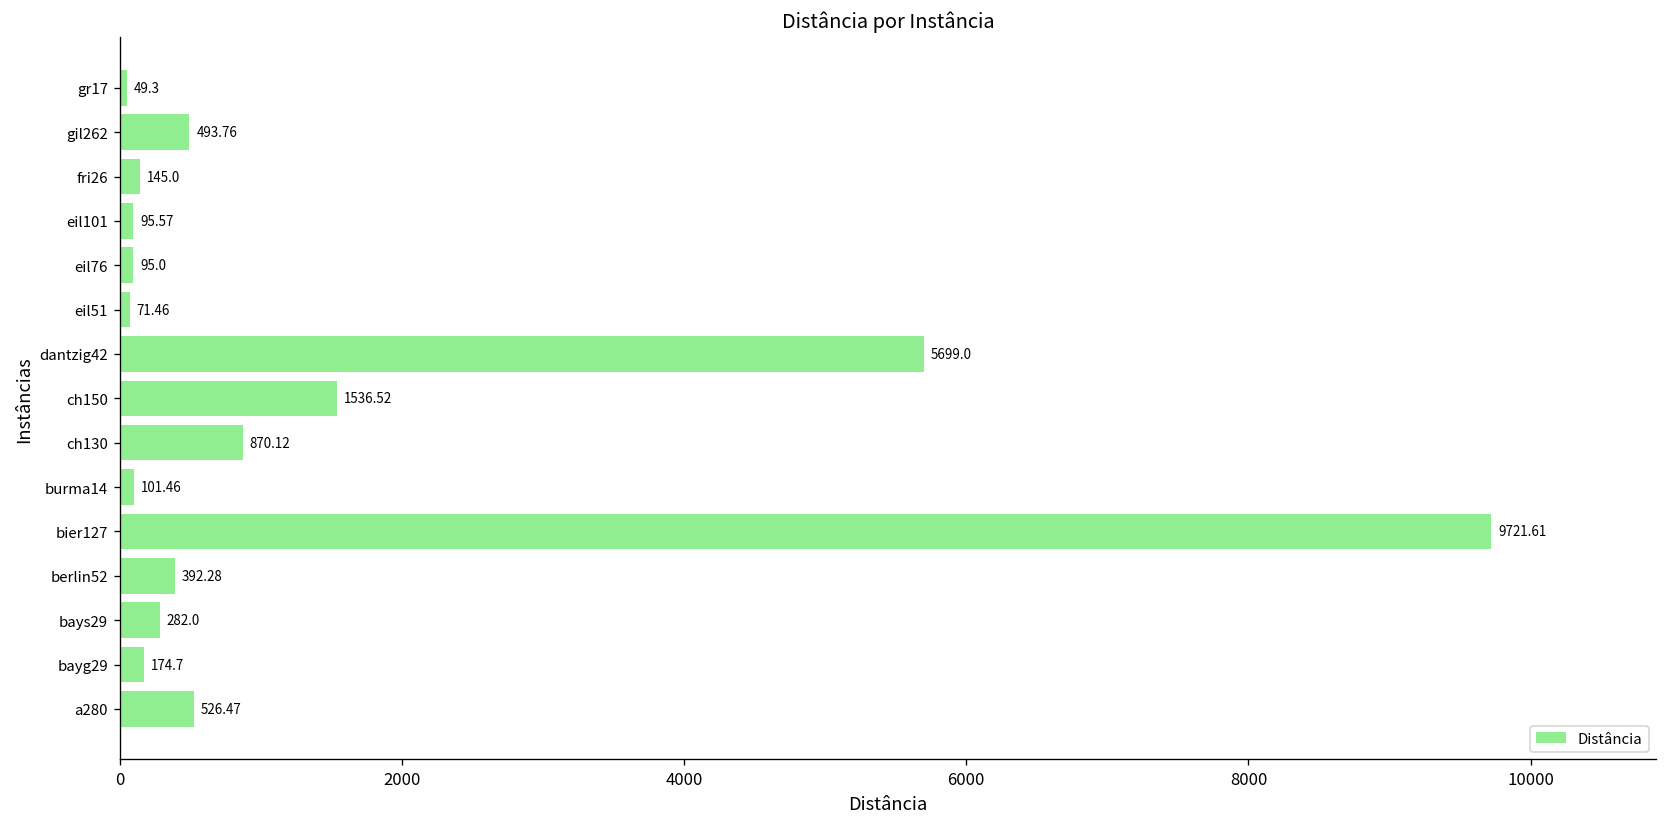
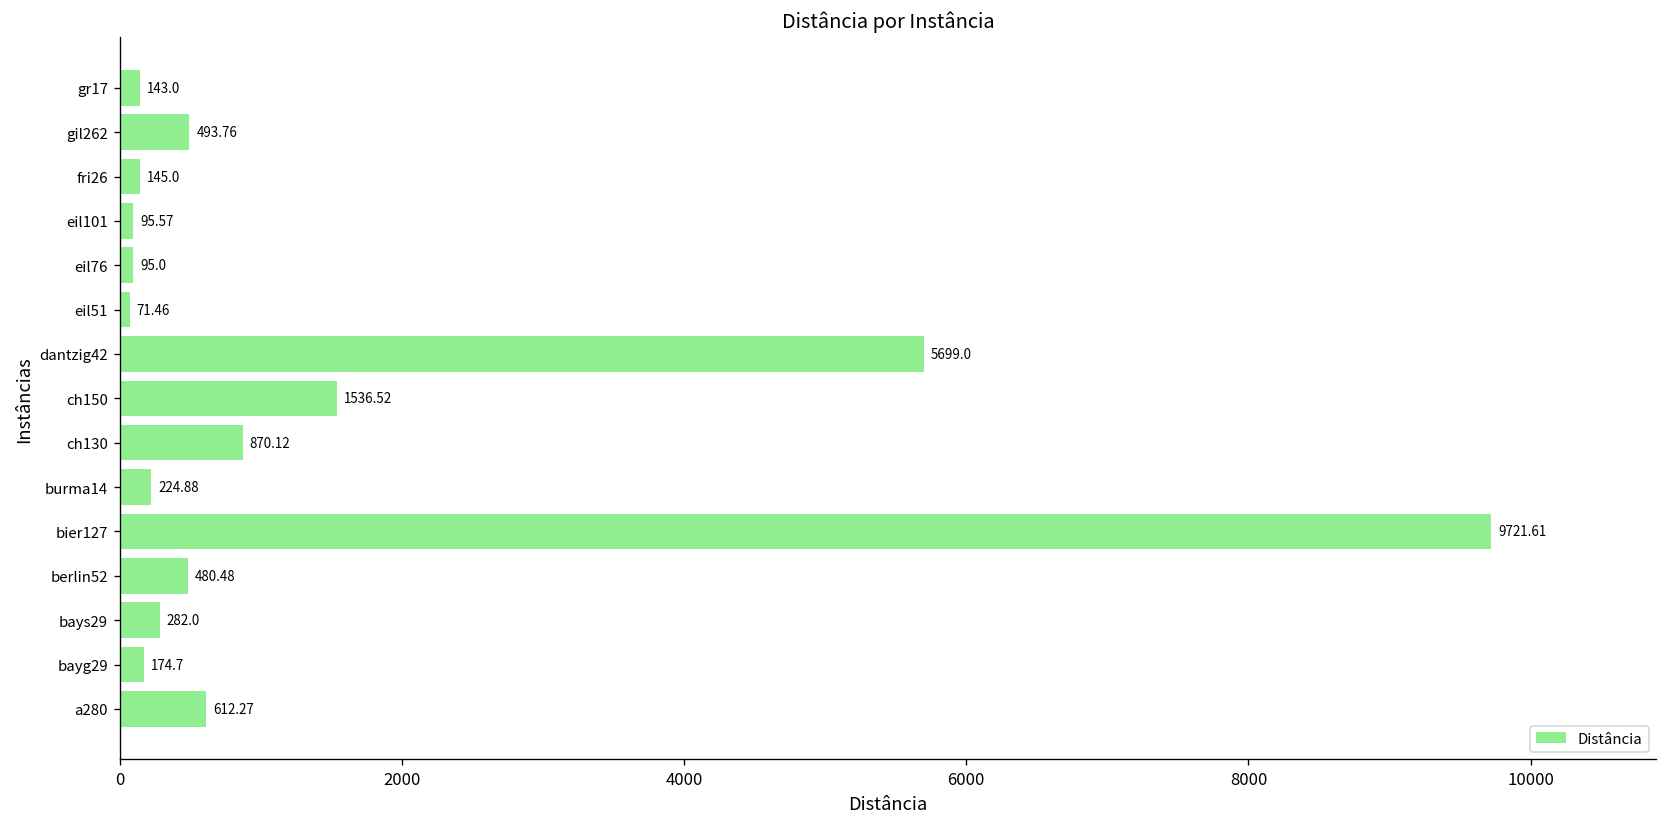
gr17: 49.3 -> 143.0
burma14: 101.46 -> 224.88
berlin52: 392.28 -> 480.48
a280: 526.47 -> 612.27
